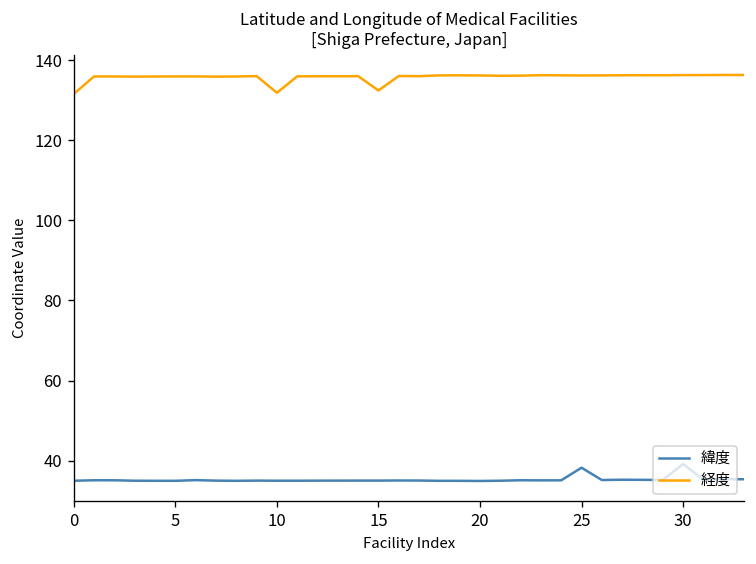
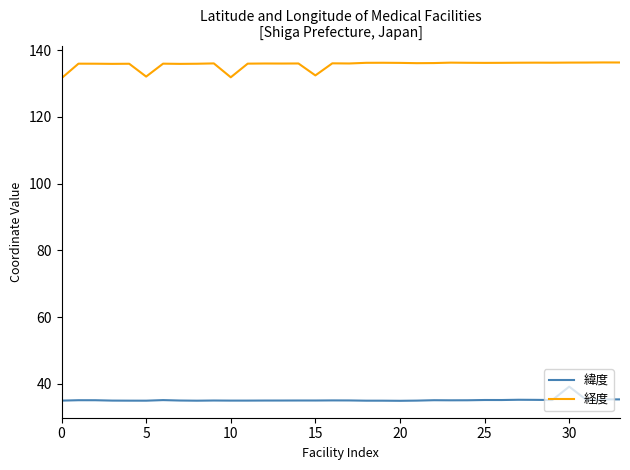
経度, 5: 136 -> 132
緯度, 25: 38 -> 35
